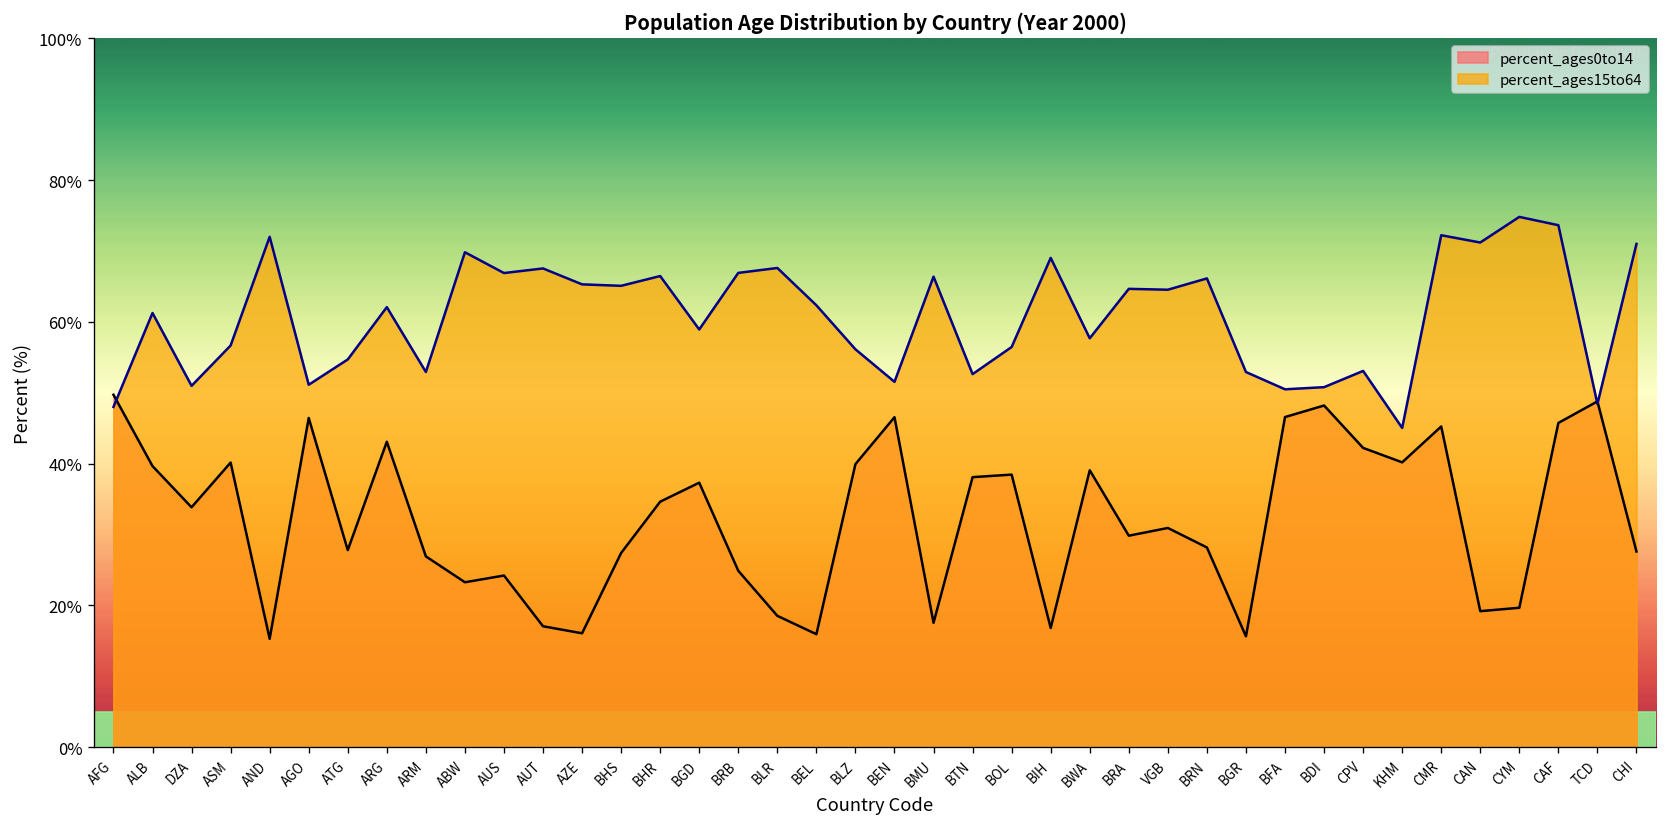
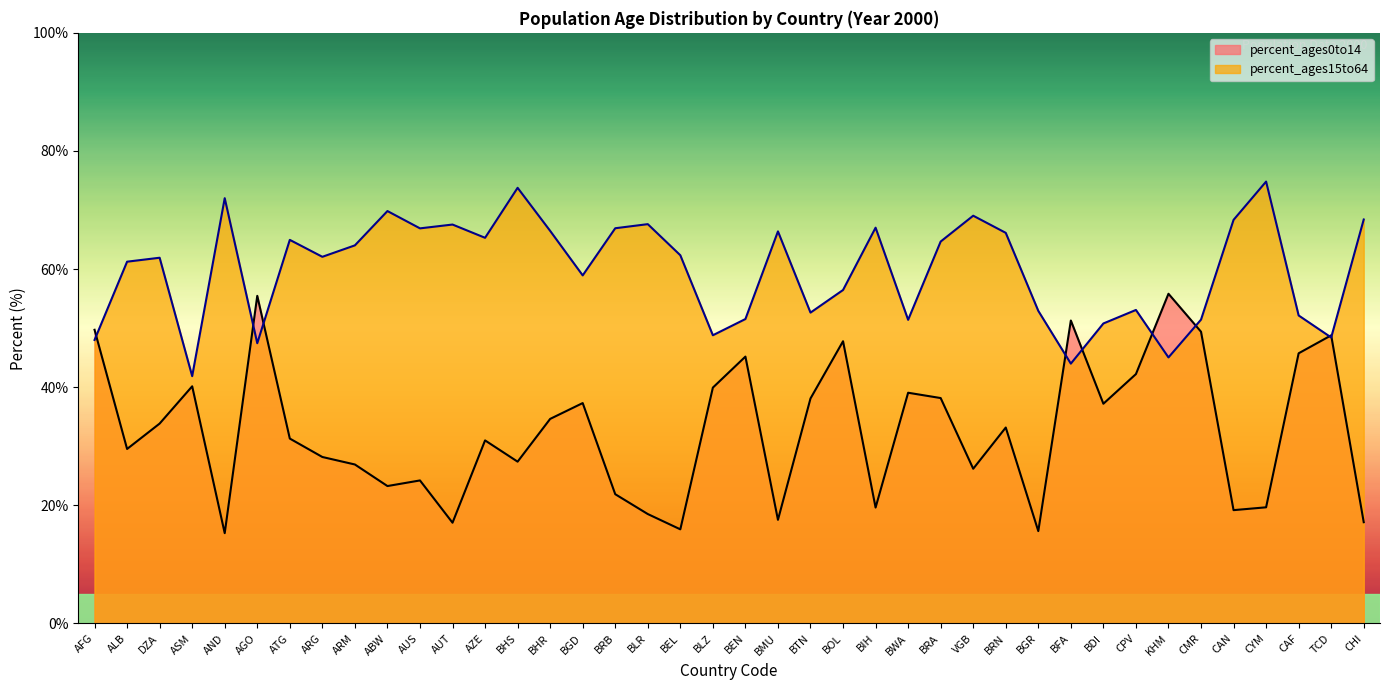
percent_ages0to14, ALB: 40% -> 30%
percent_ages15to64, DZA: 51% -> 62%
percent_ages15to64, ASM: 57% -> 42%
percent_ages0to14, AGO: 46% -> 55%
percent_ages15to64, AGO: 51% -> 47%
percent_ages0to14, ATG: 28% -> 31%
percent_ages15to64, ATG: 55% -> 65%
percent_ages0to14, ARG: 43% -> 28%
percent_ages15to64, ARM: 53% -> 64%
percent_ages0to14, AZE: 16% -> 31%
percent_ages15to64, BHS: 65% -> 74%
percent_ages0to14, BRB: 25% -> 22%
percent_ages15to64, BLZ: 56% -> 49%
percent_ages0to14, BEN: 47% -> 45%
percent_ages0to14, BOL: 38% -> 48%
percent_ages0to14, BIH: 17% -> 20%
percent_ages15to64, BIH: 69% -> 67%
percent_ages15to64, BWA: 58% -> 51%
percent_ages0to14, BRA: 30% -> 38%
percent_ages0to14, VGB: 31% -> 26%
percent_ages15to64, VGB: 65% -> 69%
percent_ages0to14, BRN: 28% -> 33%
percent_ages0to14, BFA: 47% -> 51%
percent_ages15to64, BFA: 50% -> 44%
percent_ages0to14, BDI: 48% -> 37%
percent_ages0to14, KHM: 40% -> 56%
percent_ages0to14, CMR: 45% -> 49%
percent_ages15to64, CMR: 72% -> 51%
percent_ages15to64, CAN: 71% -> 68%
percent_ages15to64, CAF: 74% -> 52%
percent_ages0to14, CHI: 28% -> 17%
percent_ages15to64, CHI: 71% -> 68%
